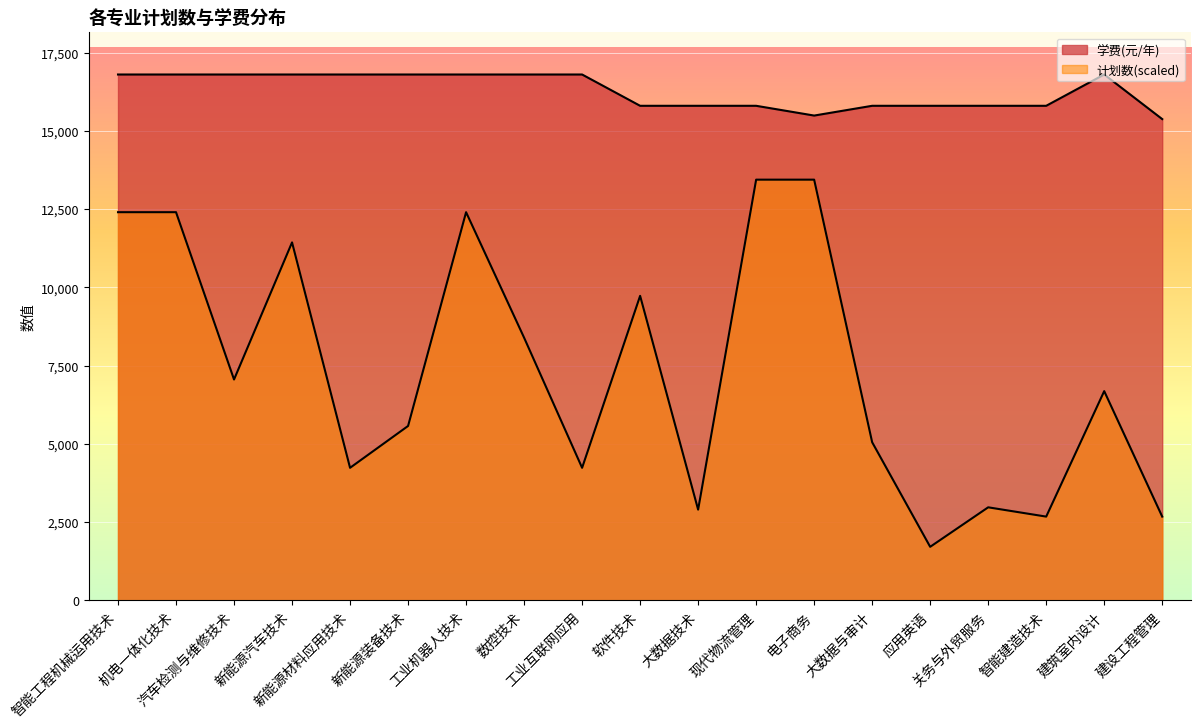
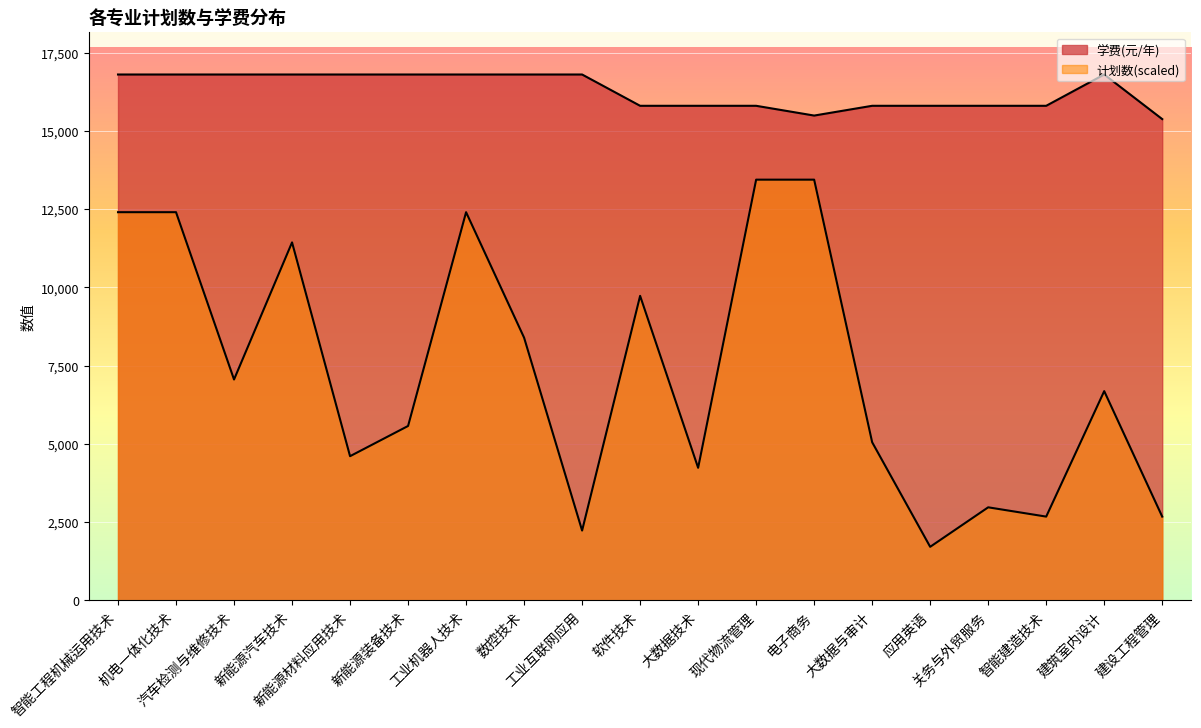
计划数(scaled), 新能源材料应用技术: 4,200 -> 4,600
计划数(scaled), 工业互联网应用: 4,200 -> 2,200
计划数(scaled), 大数据技术: 2,900 -> 4,200
